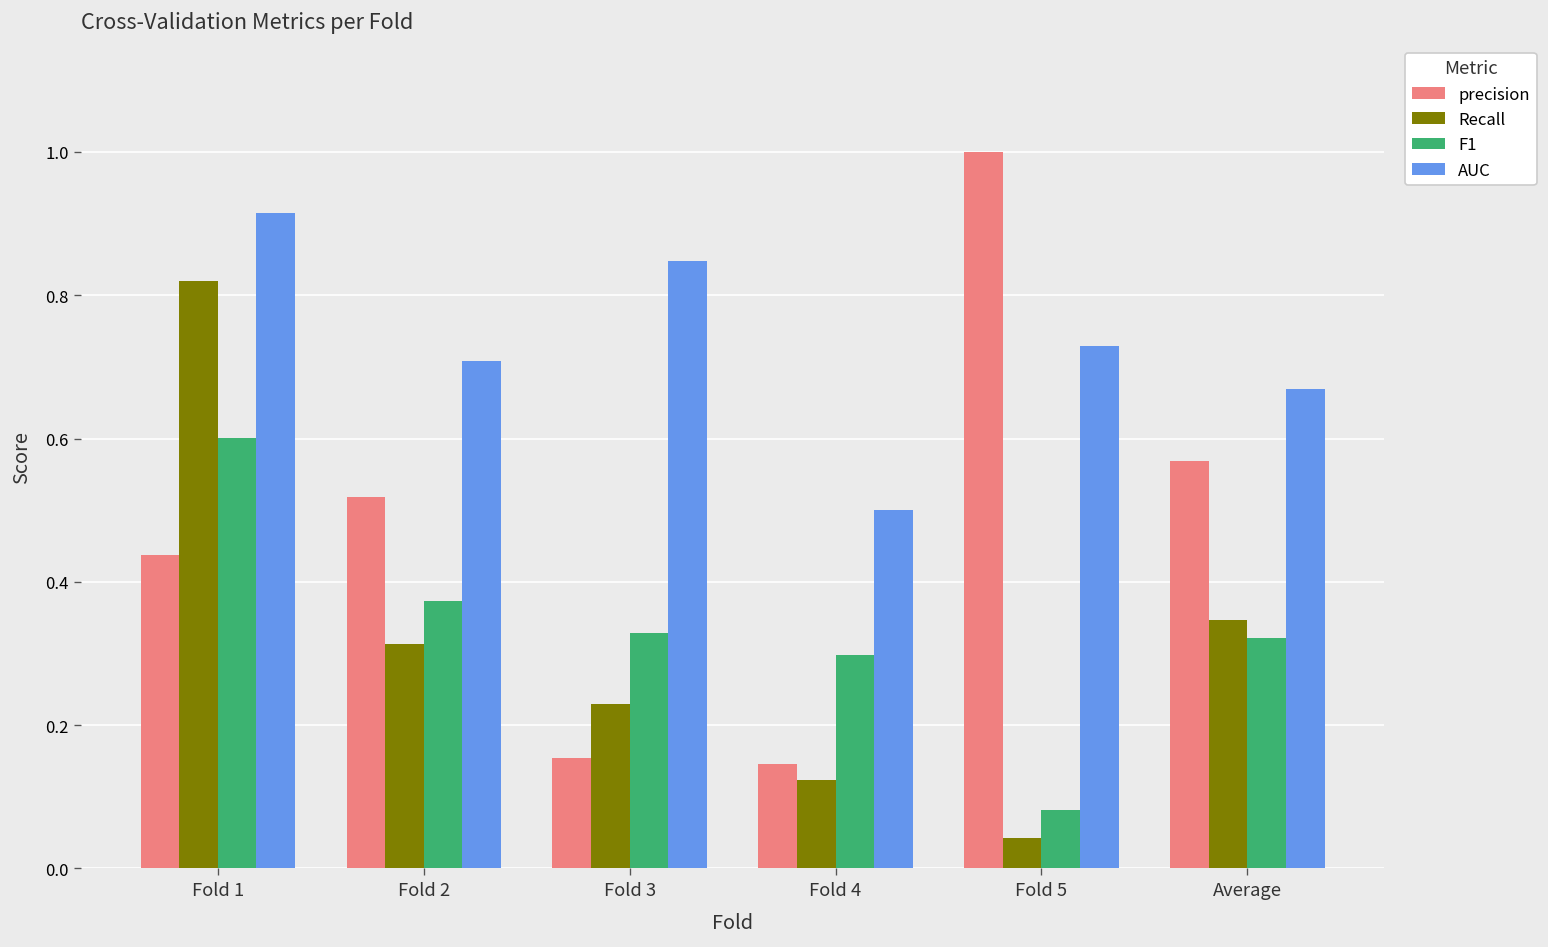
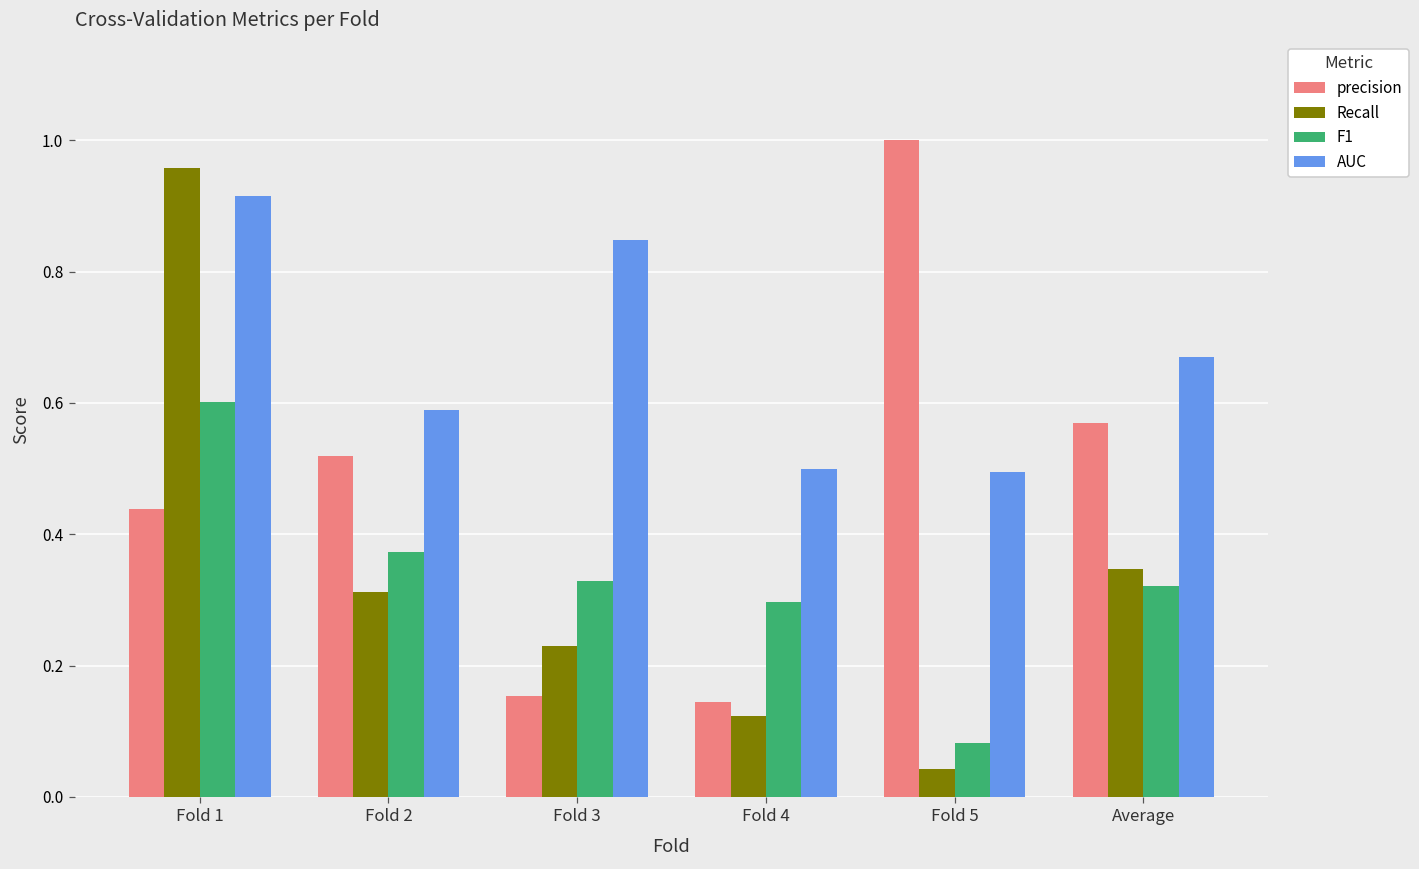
Recall, Fold 1: 0.82 -> 0.96
AUC, Fold 2: 0.71 -> 0.59
AUC, Fold 5: 0.73 -> 0.50
